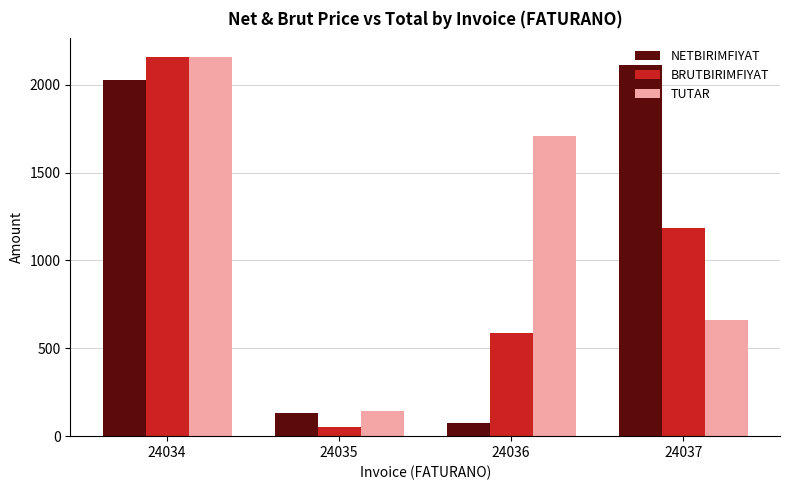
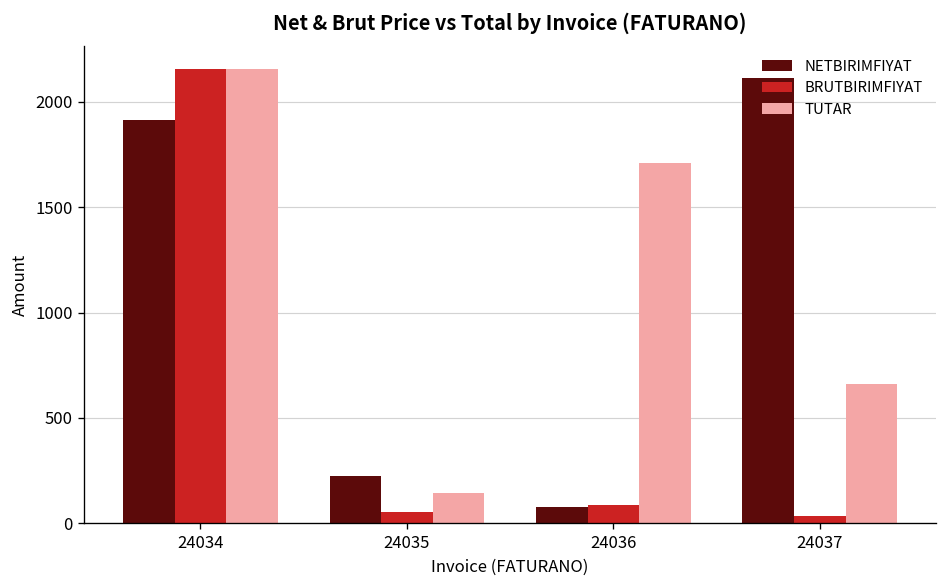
NETBIRIMFIYAT, 24034: 2030 -> 1910
NETBIRIMFIYAT, 24035: 130 -> 230
BRUTBIRIMFIYAT, 24036: 590 -> 90
BRUTBIRIMFIYAT, 24037: 1180 -> 40
